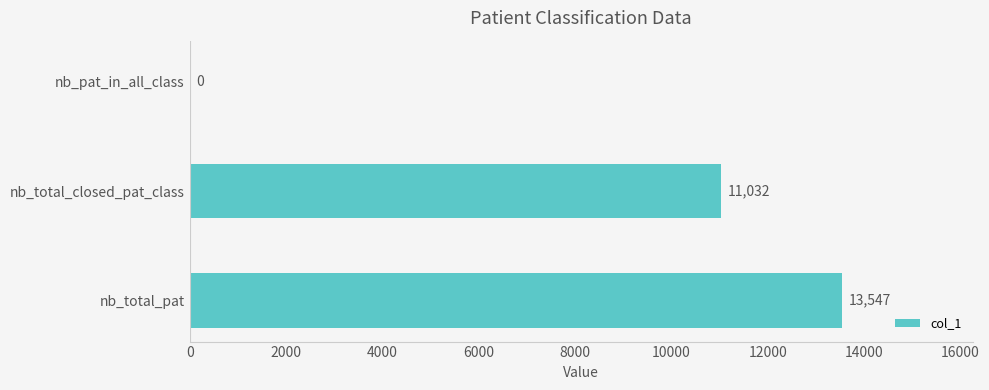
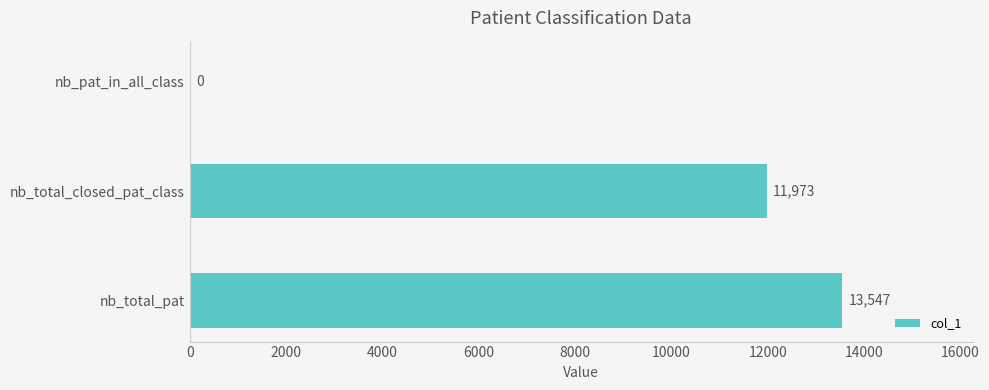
nb_total_closed_pat_class: 11,032 -> 11,973
